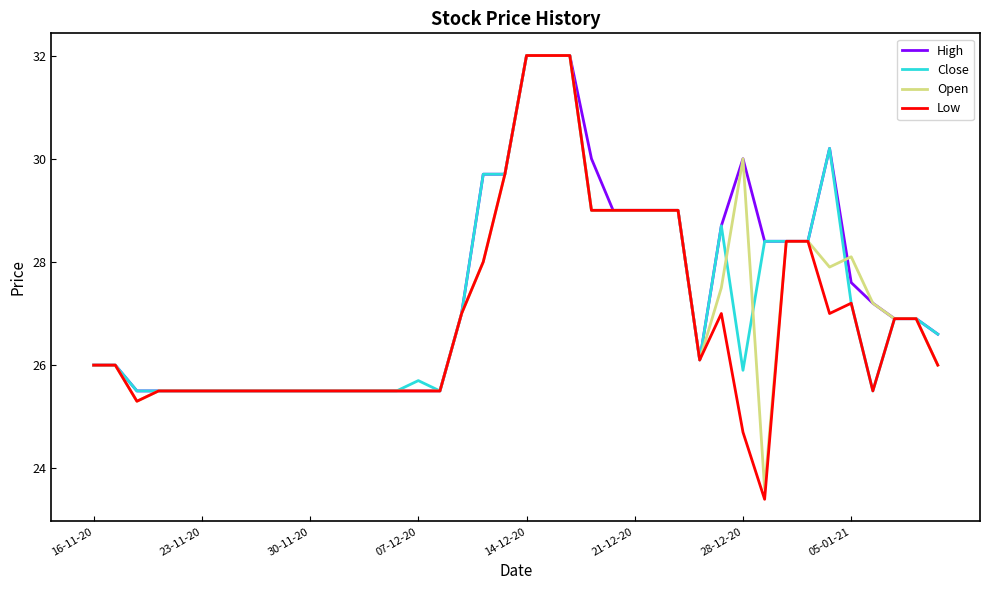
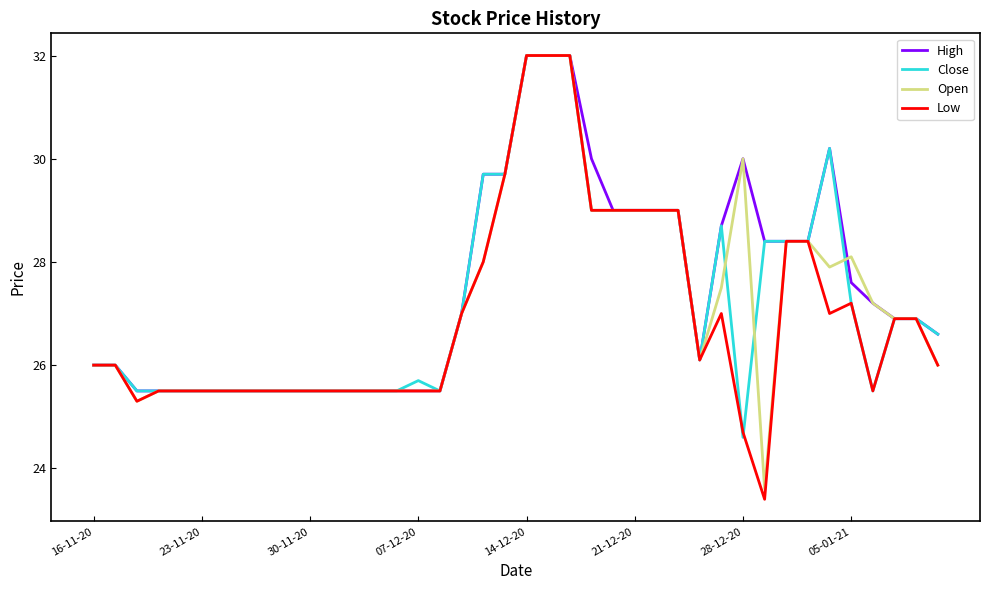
Close, 28-12-20: 25.9 -> 24.6
